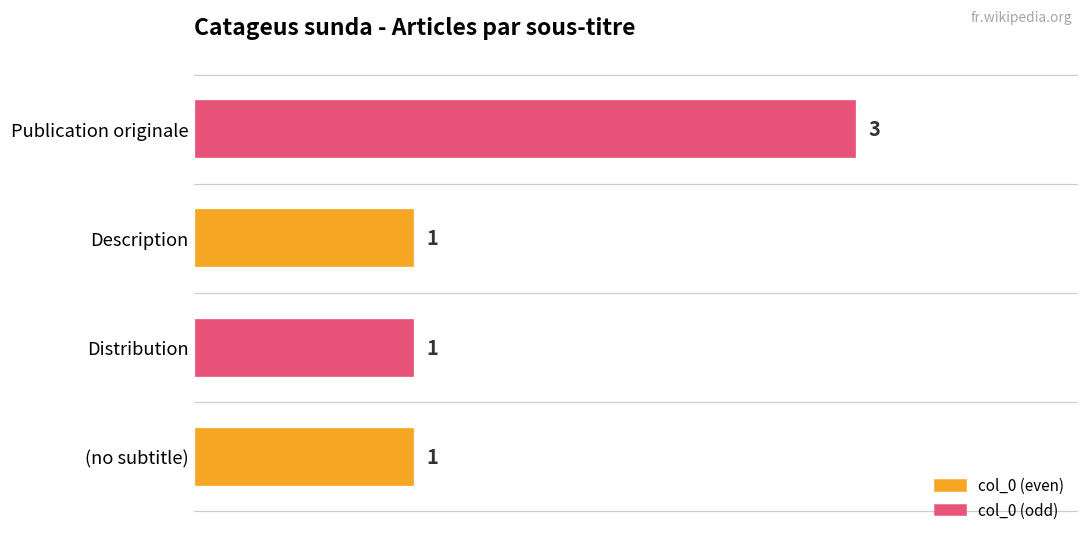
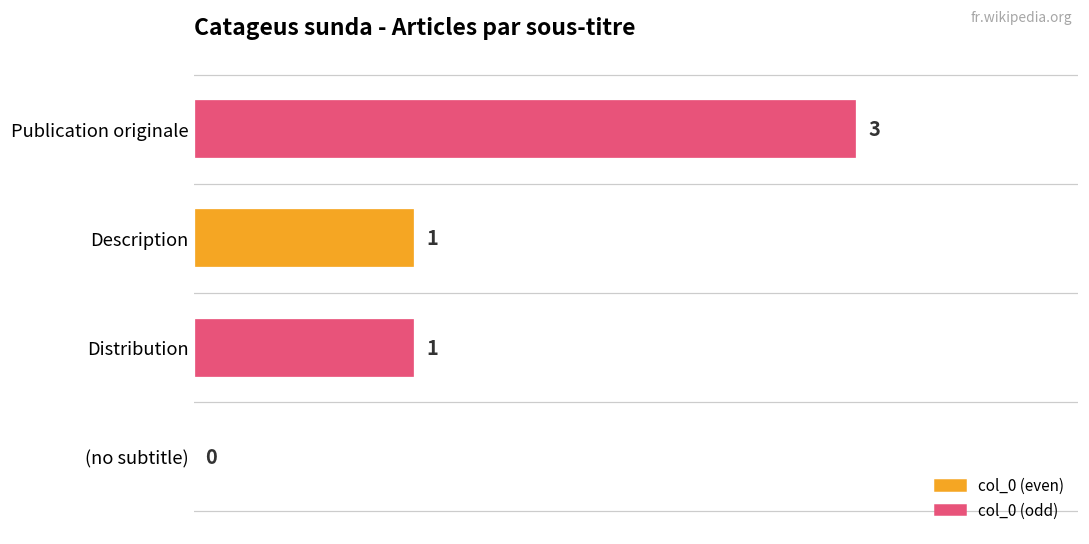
(no subtitle): 1 -> 0
